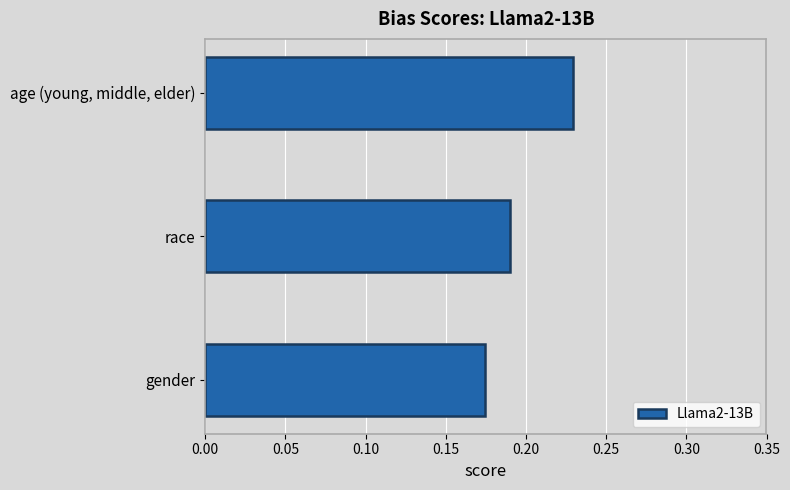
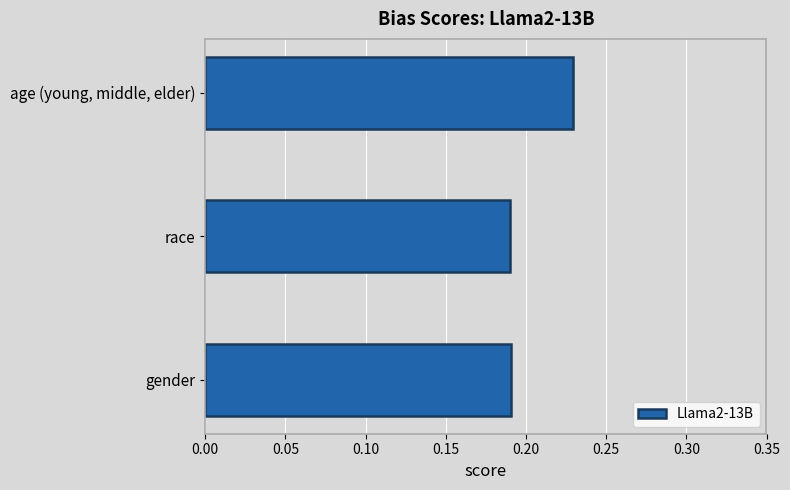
gender: 0.174 -> 0.191
